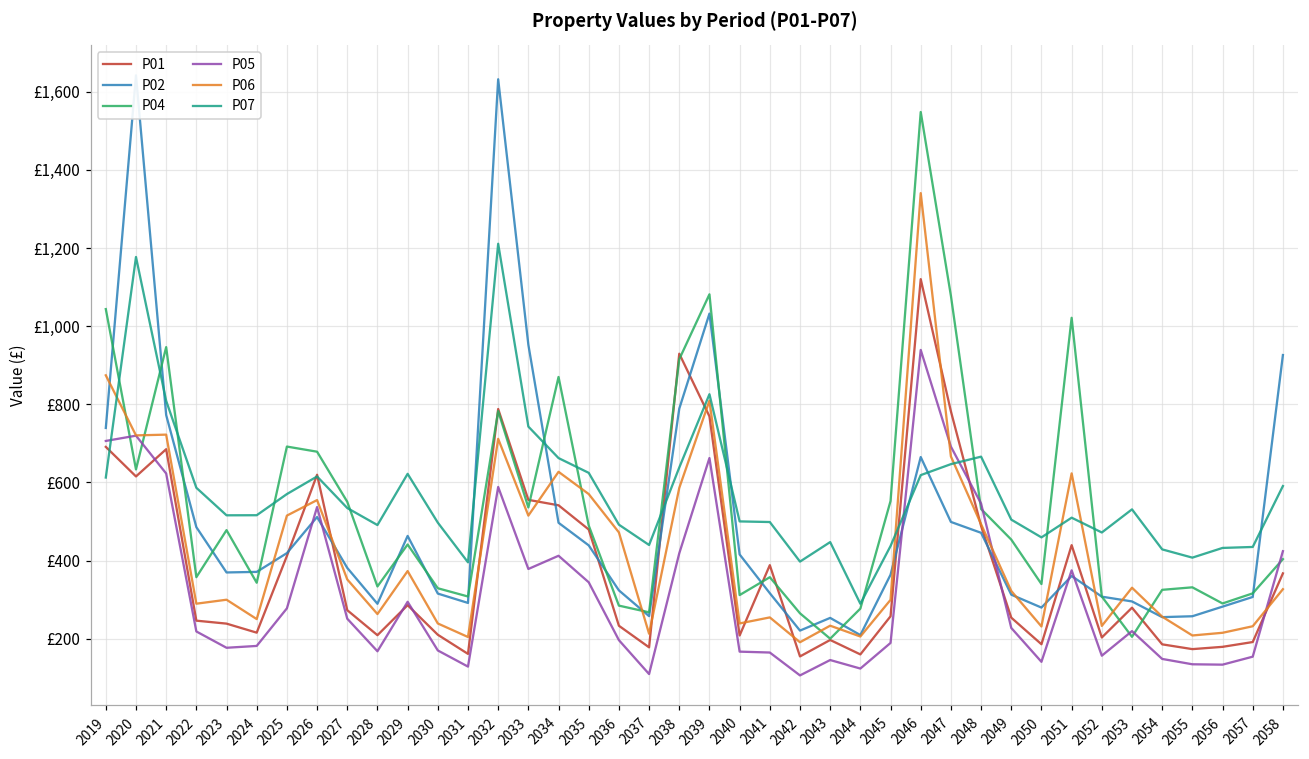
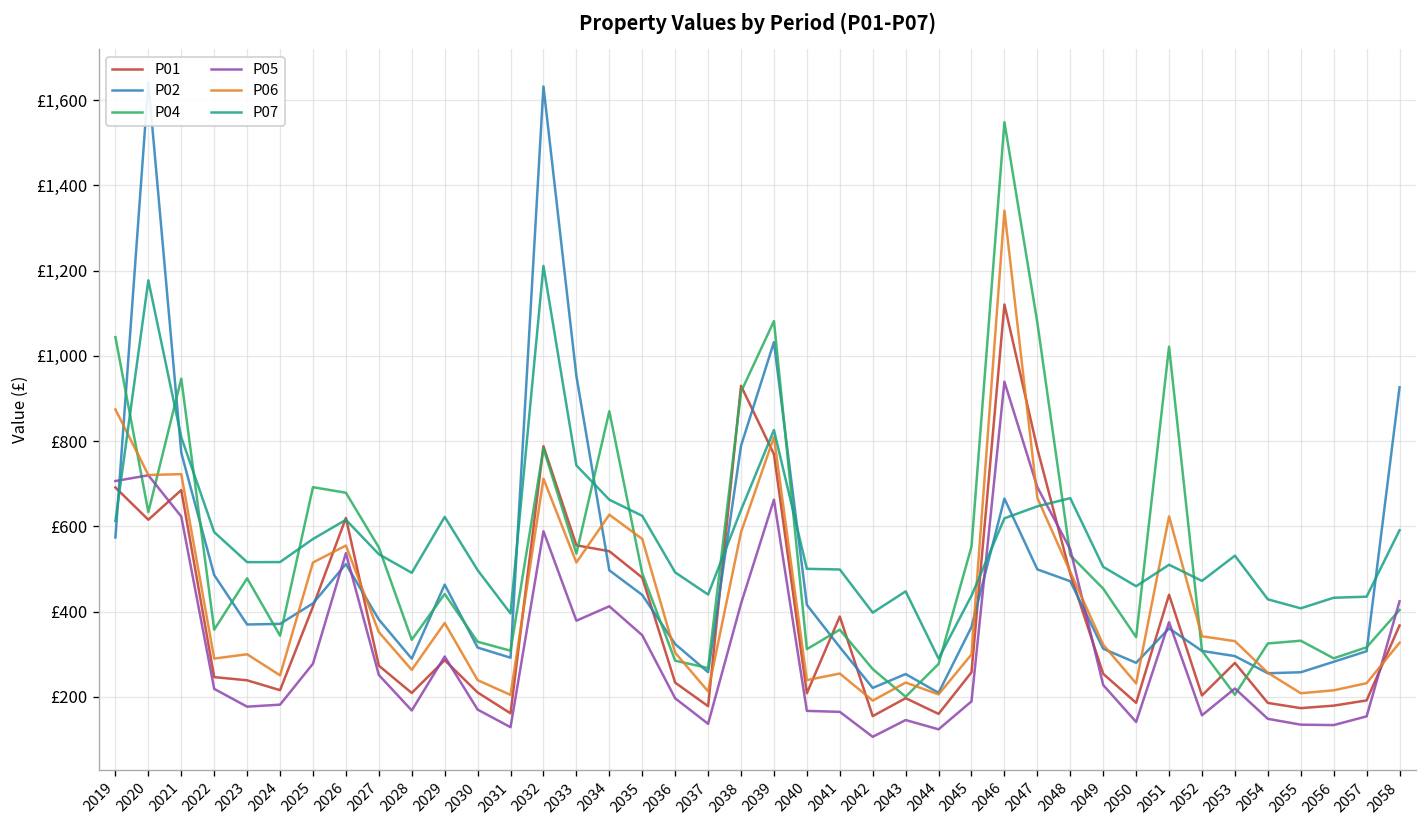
P02, 2019: £740 -> £570
P06, 2036: £470 -> £300
P05, 2037: £110 -> £140
P06, 2052: £230 -> £340
